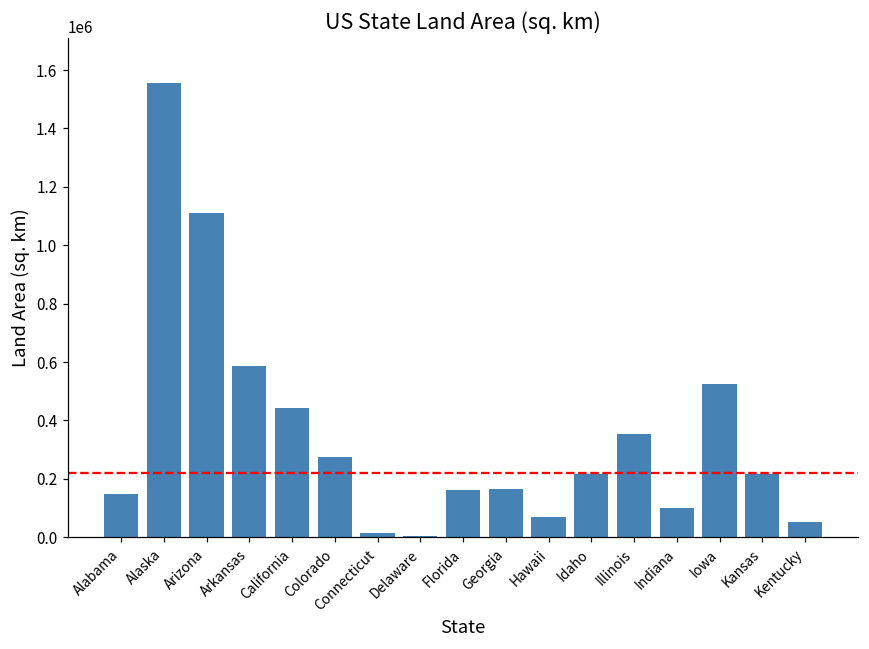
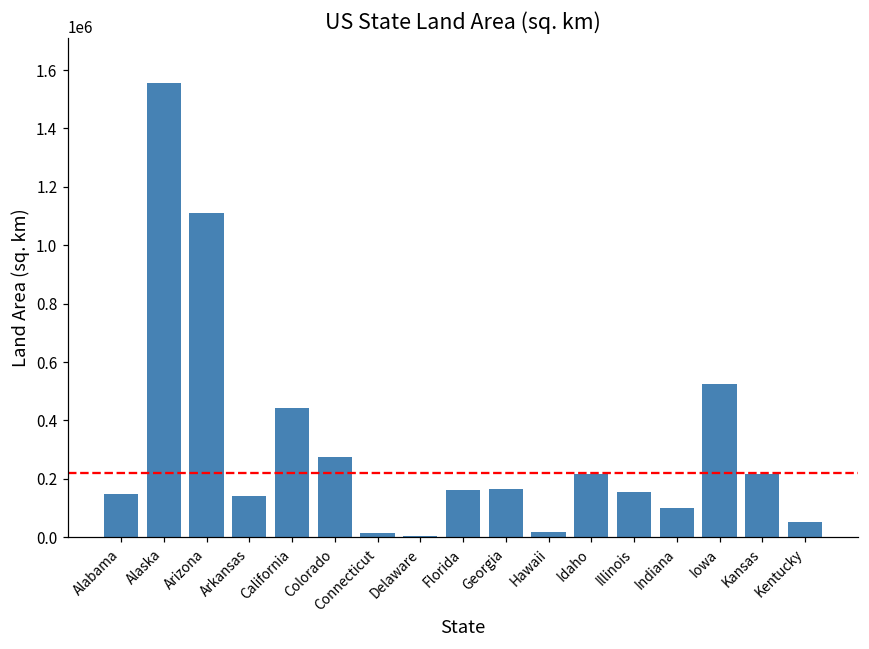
Arkansas: 590000 -> 140000
Hawaii: 70000 -> 20000
Illinois: 350000 -> 160000
